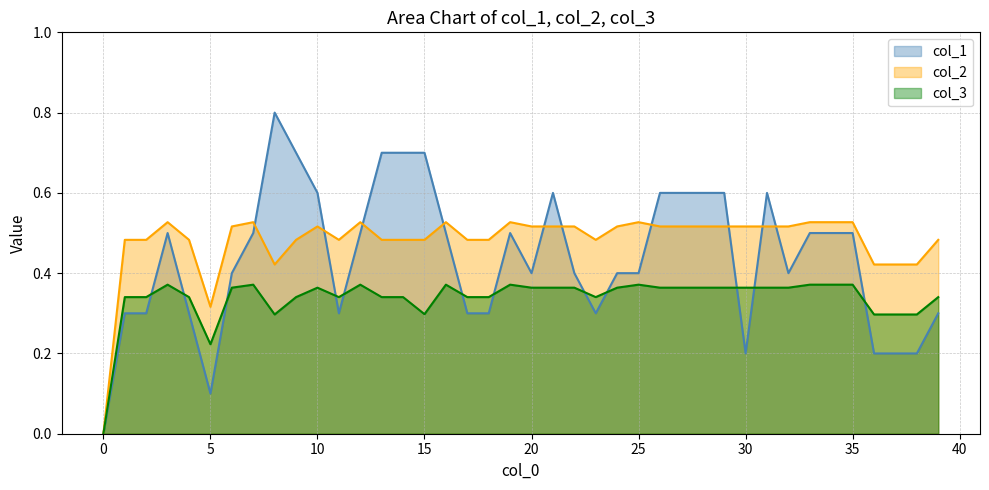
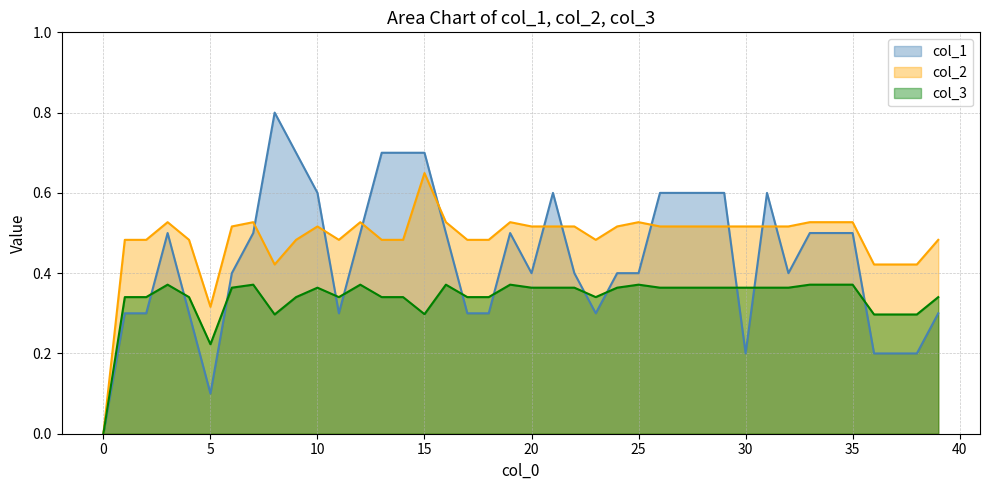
col_2, 15: 0.48 -> 0.65
